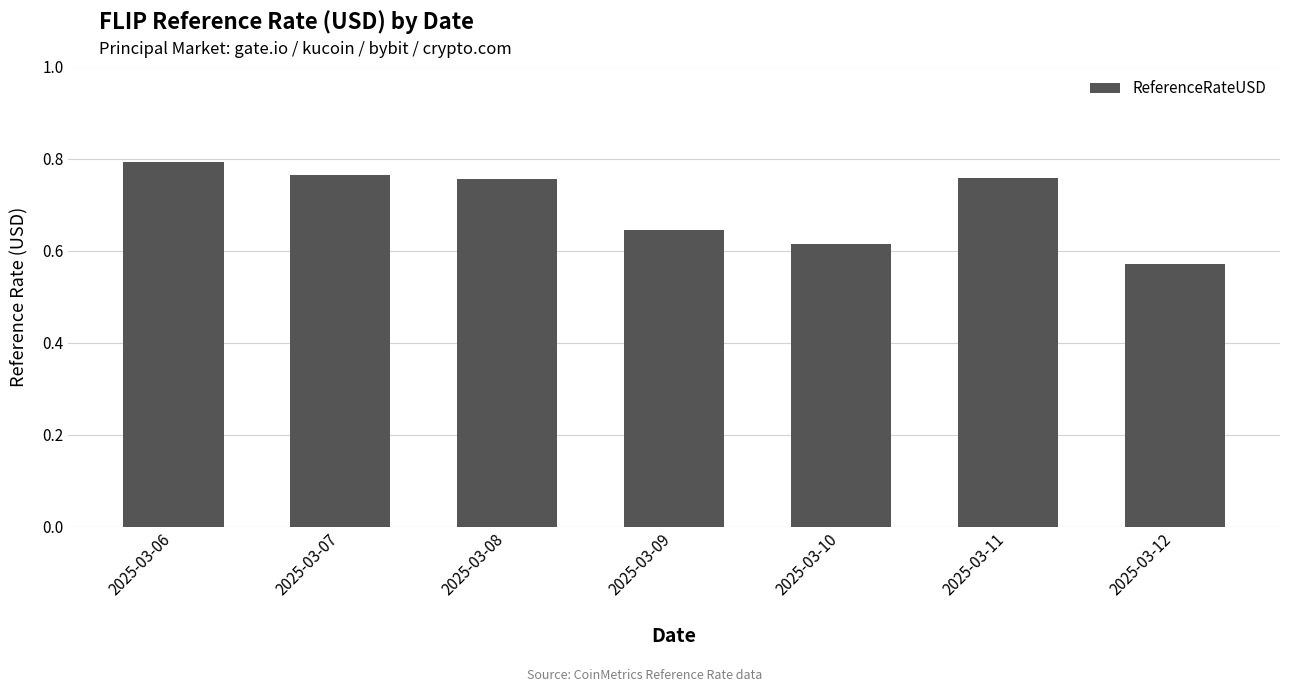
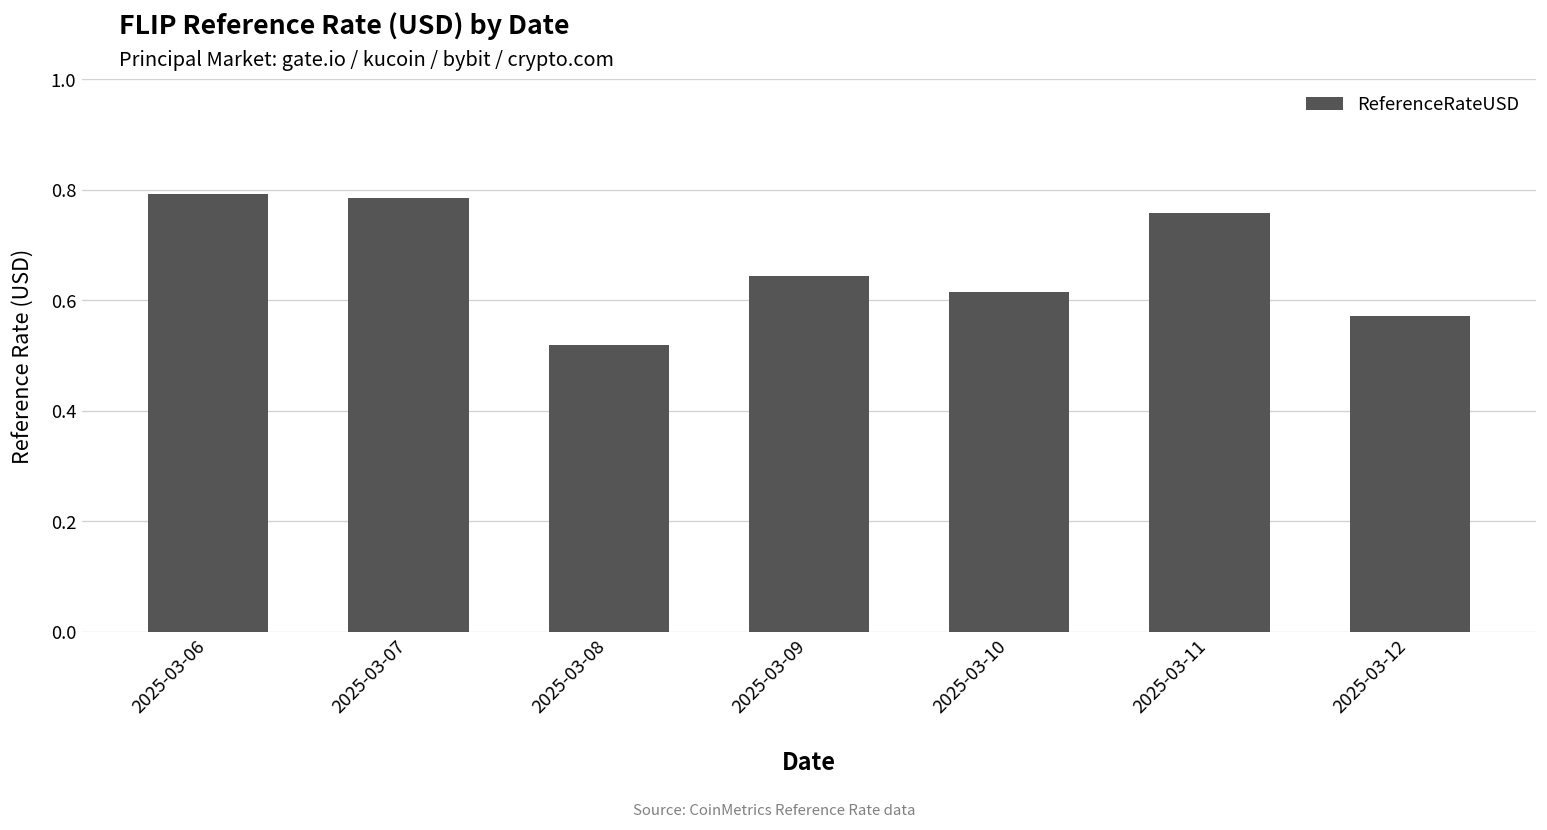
2025-03-07: 0.77 -> 0.79
2025-03-08: 0.76 -> 0.52
